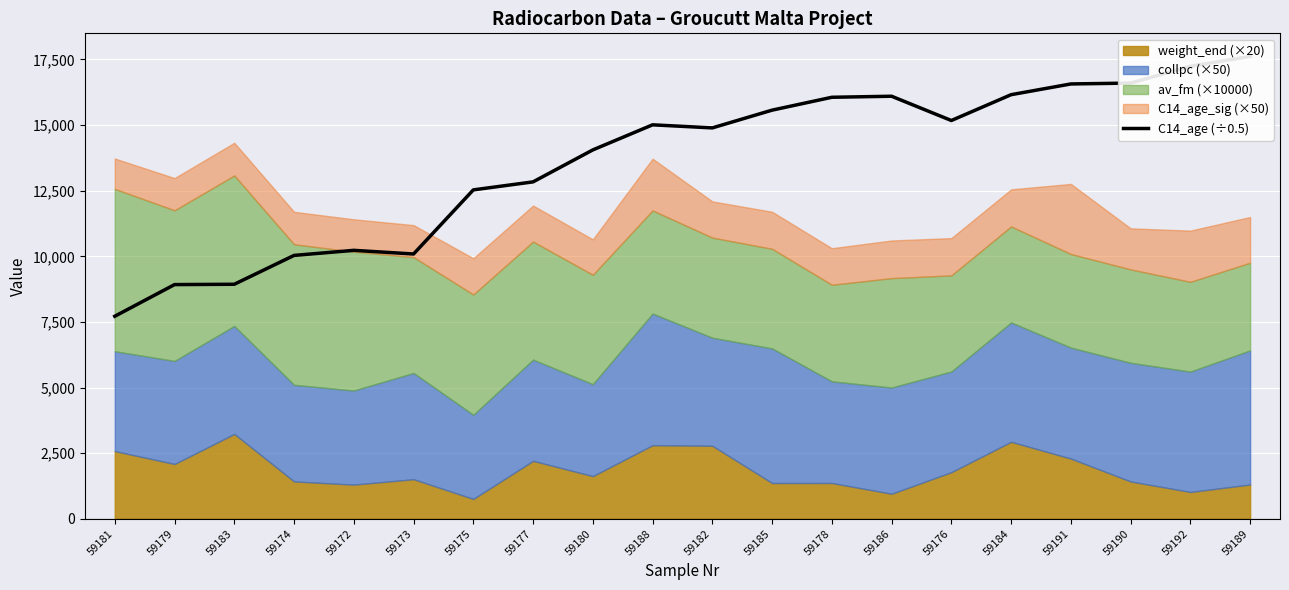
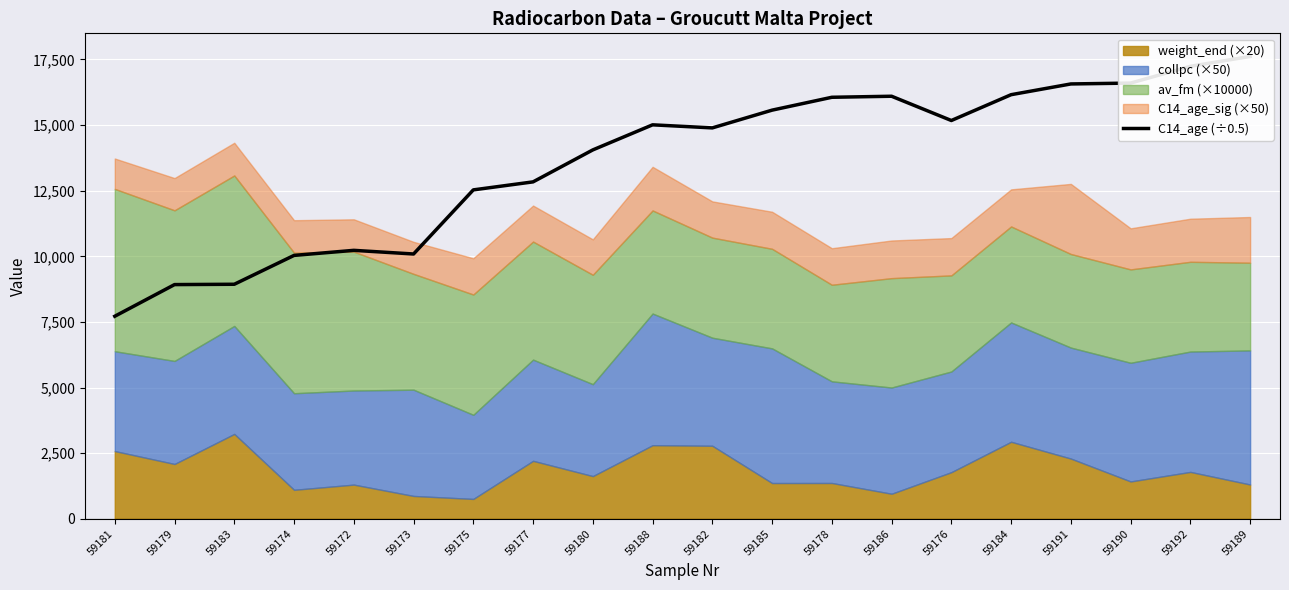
weight_end (×20), 59174: 1,400 -> 1,100
weight_end (×20), 59173: 1,500 -> 900
C14_age_sig (×50), 59188: 2,000 -> 1,700
weight_end (×20), 59192: 1,000 -> 1,800
C14_age_sig (×50), 59192: 2,000 -> 1,600
